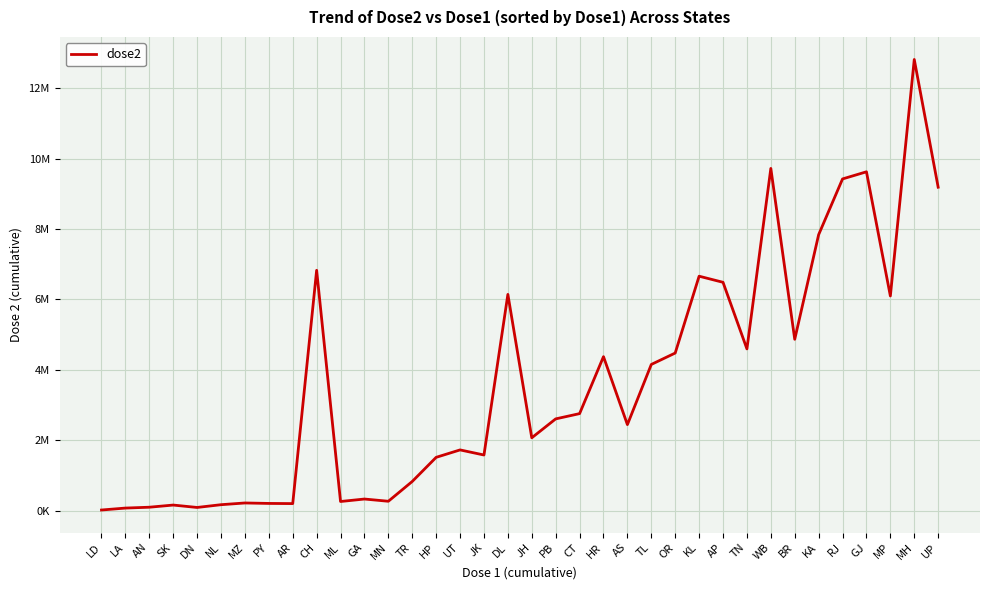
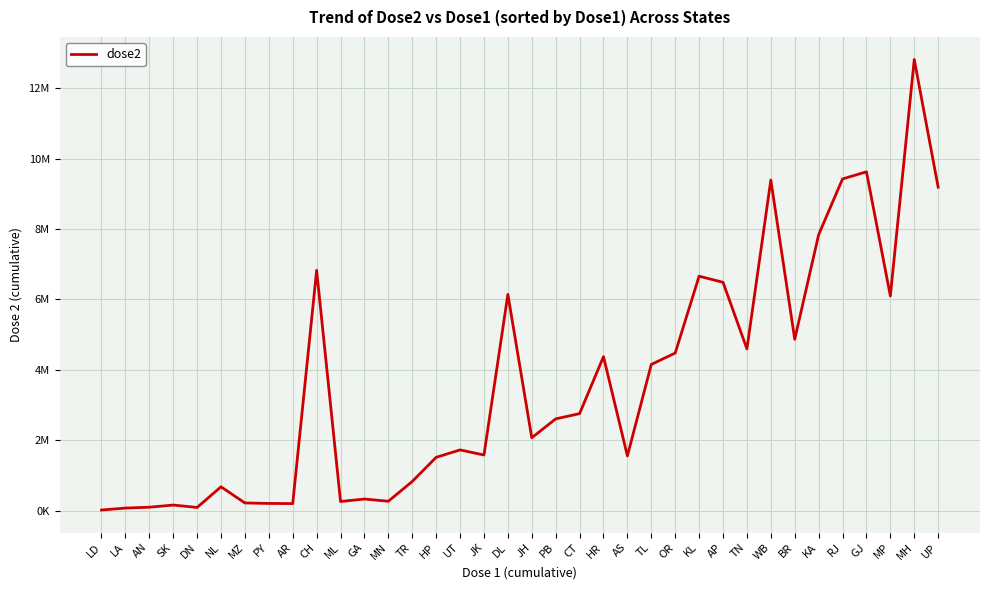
NL: 200000 -> 700000
AS: 2400000 -> 1600000
WB: 9700000 -> 9400000
